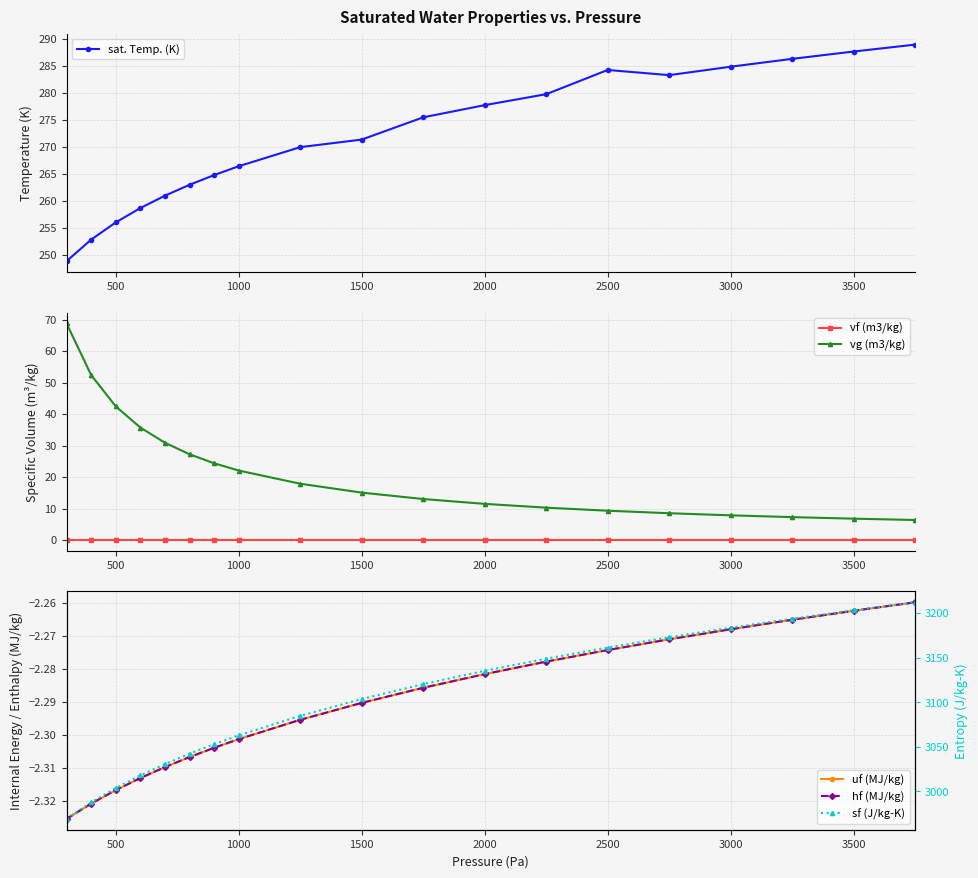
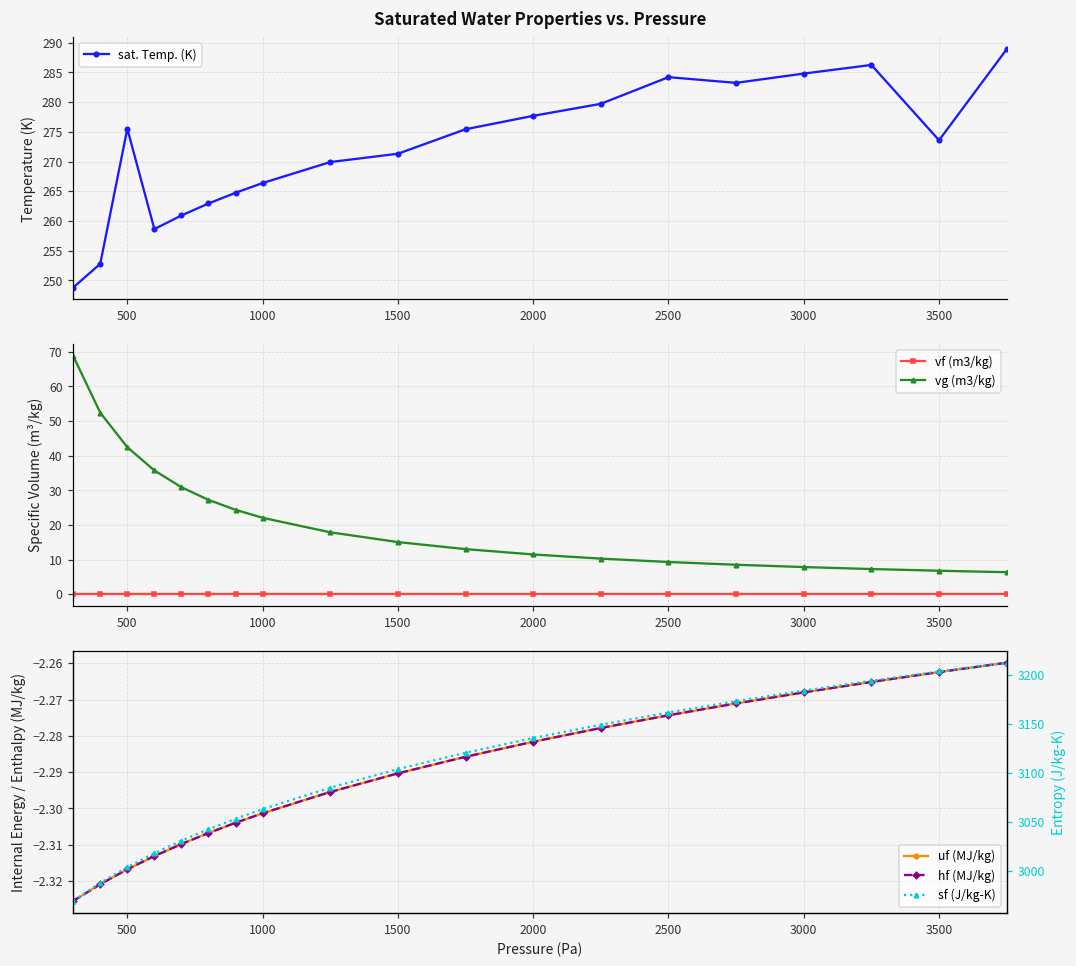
Saturated Water Properties vs. Pressure, 500: 256 -> 276
Saturated Water Properties vs. Pressure, 3500: 288 -> 274
